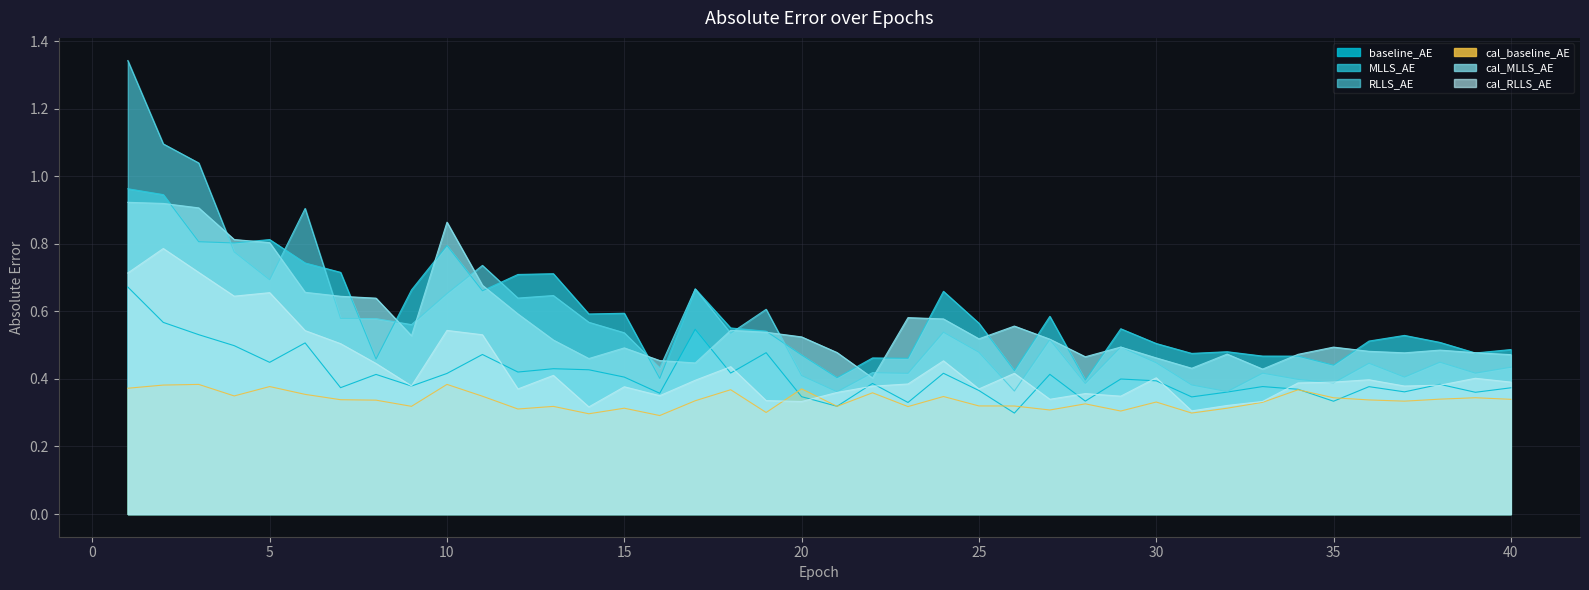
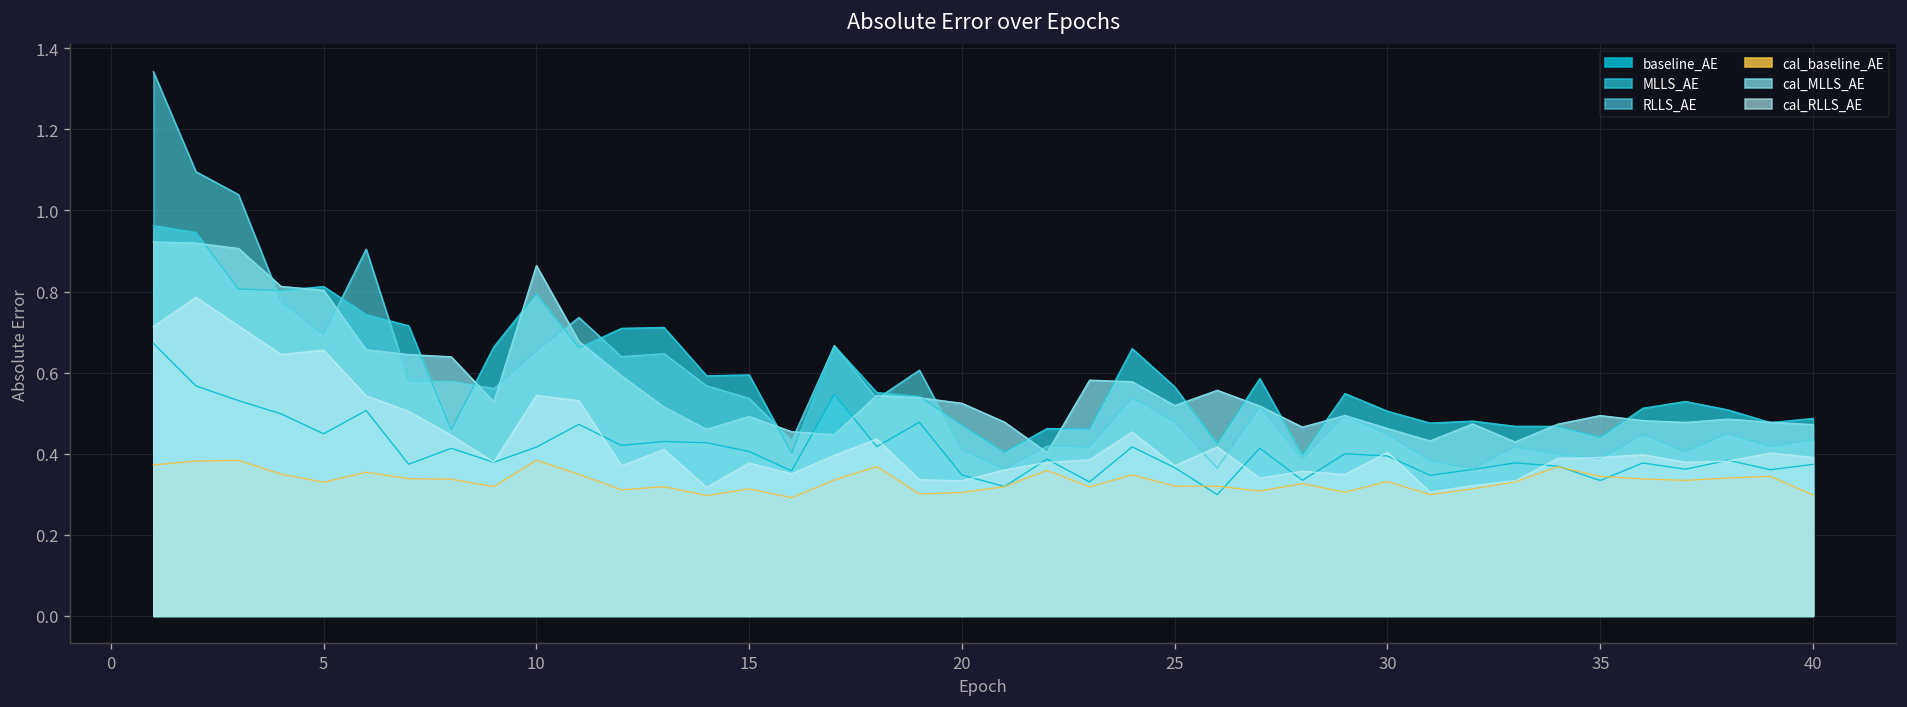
cal_baseline_AE, 5: 0.38 -> 0.33
cal_baseline_AE, 20: 0.37 -> 0.30
cal_baseline_AE, 40: 0.34 -> 0.30
